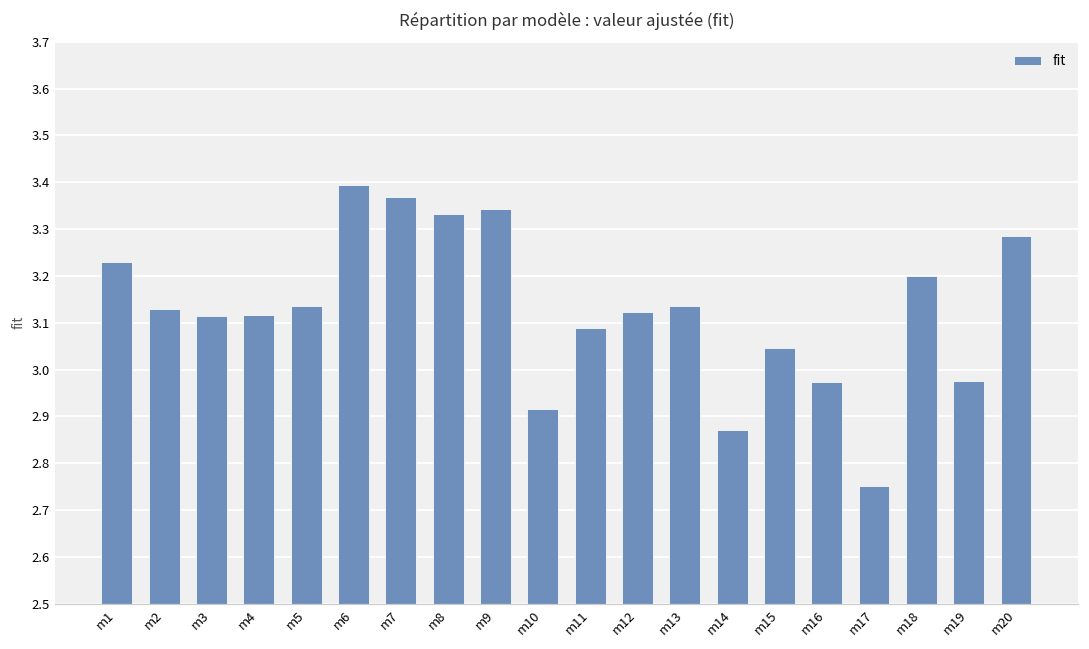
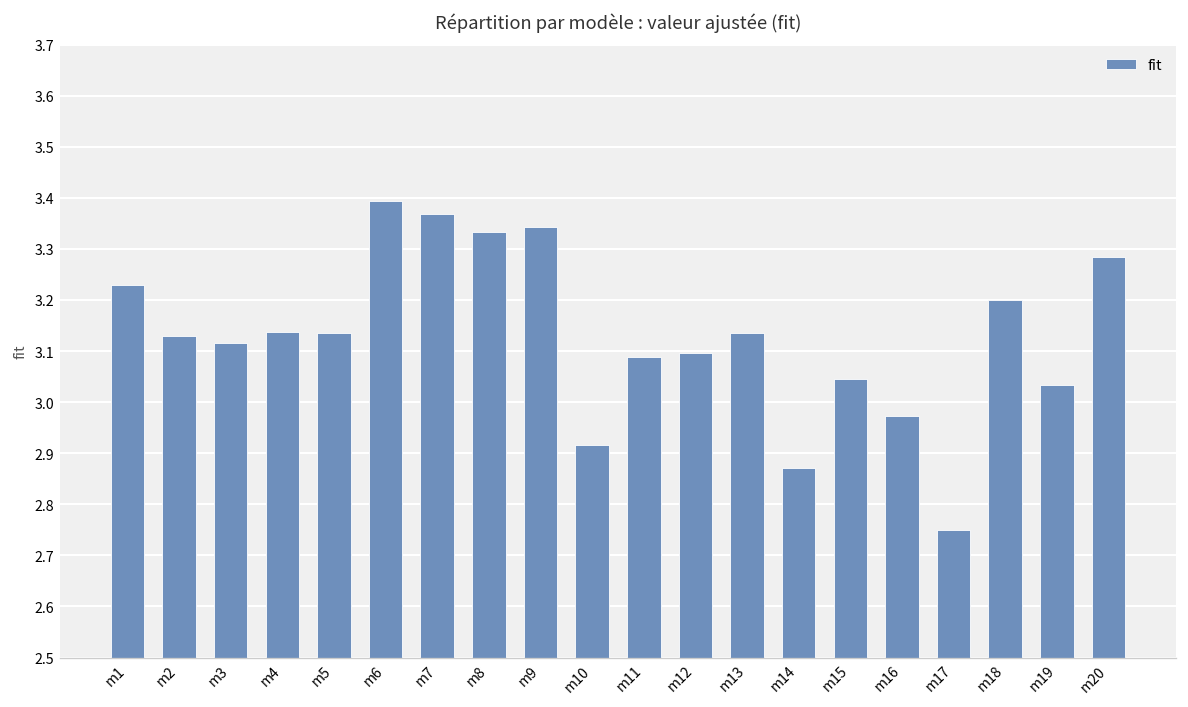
m4: 3.12 -> 3.14
m12: 3.12 -> 3.10
m19: 2.98 -> 3.03
